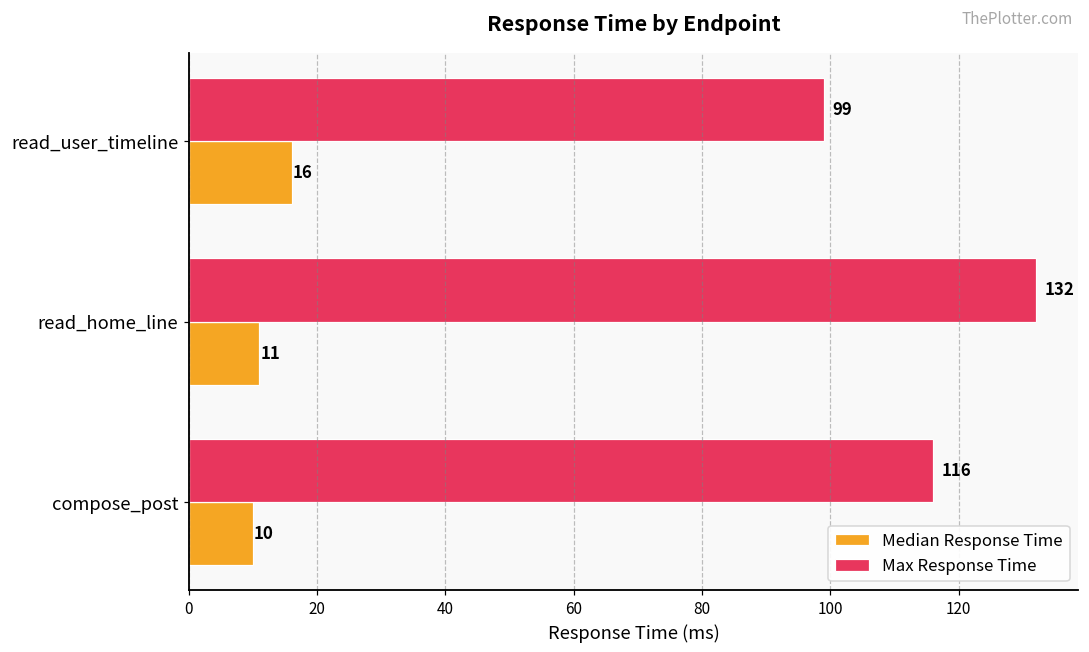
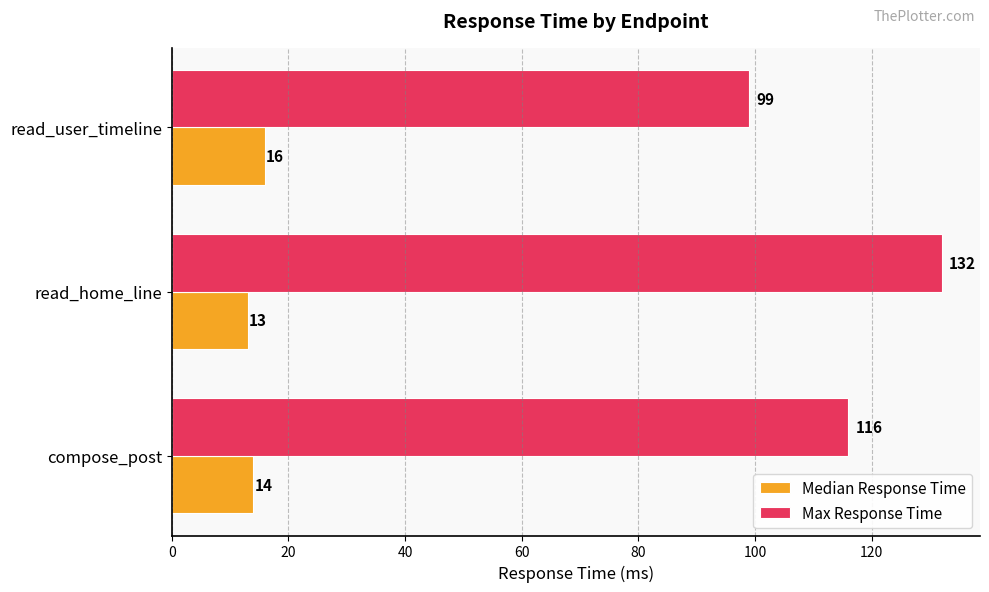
Median Response Time, read_home_line: 11 -> 13
Median Response Time, compose_post: 10 -> 14
